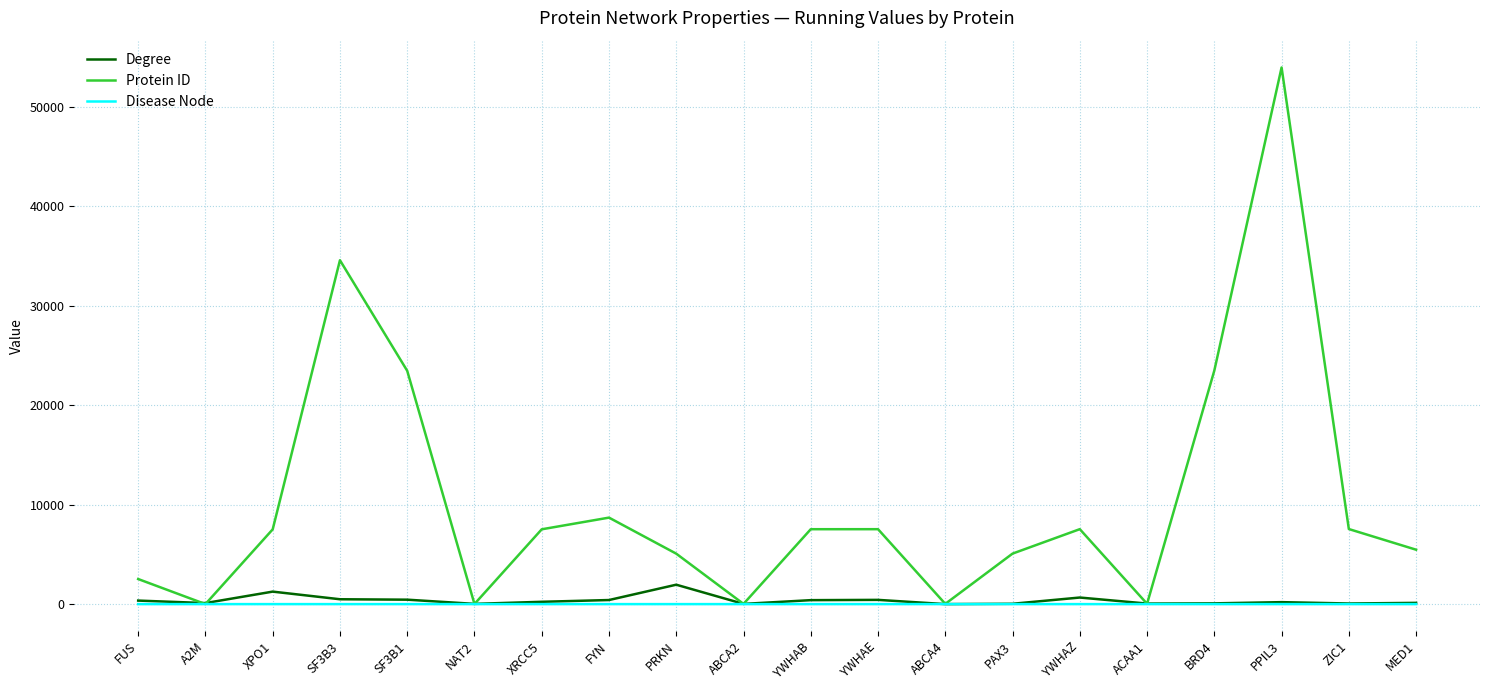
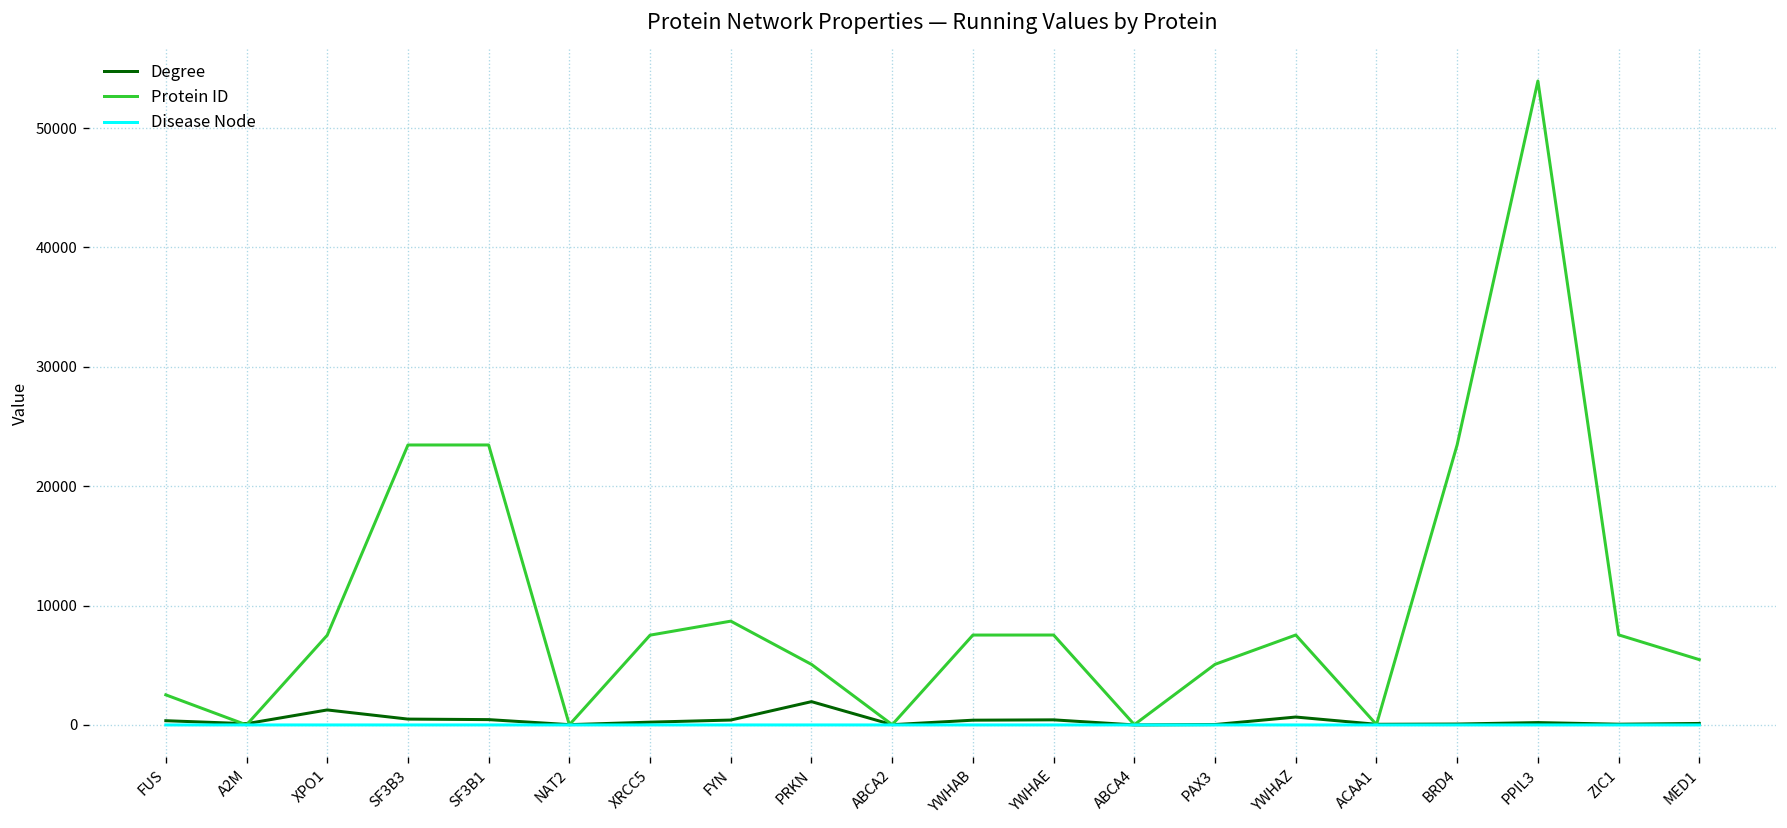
Protein ID, SF3B3: 35000 -> 23000
